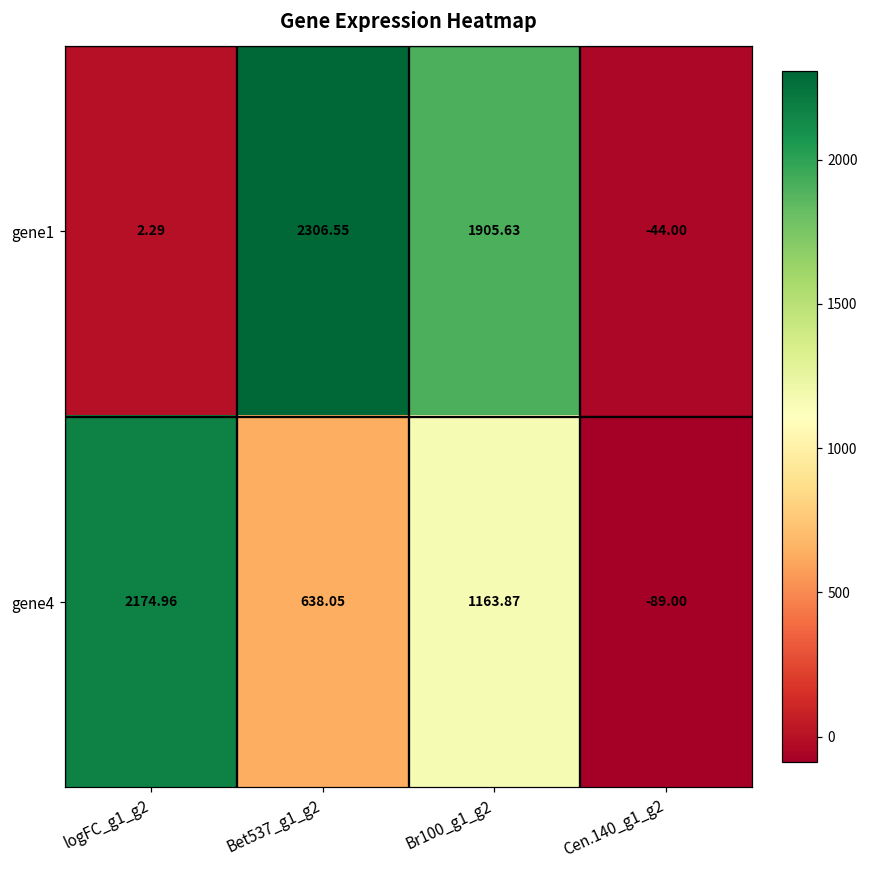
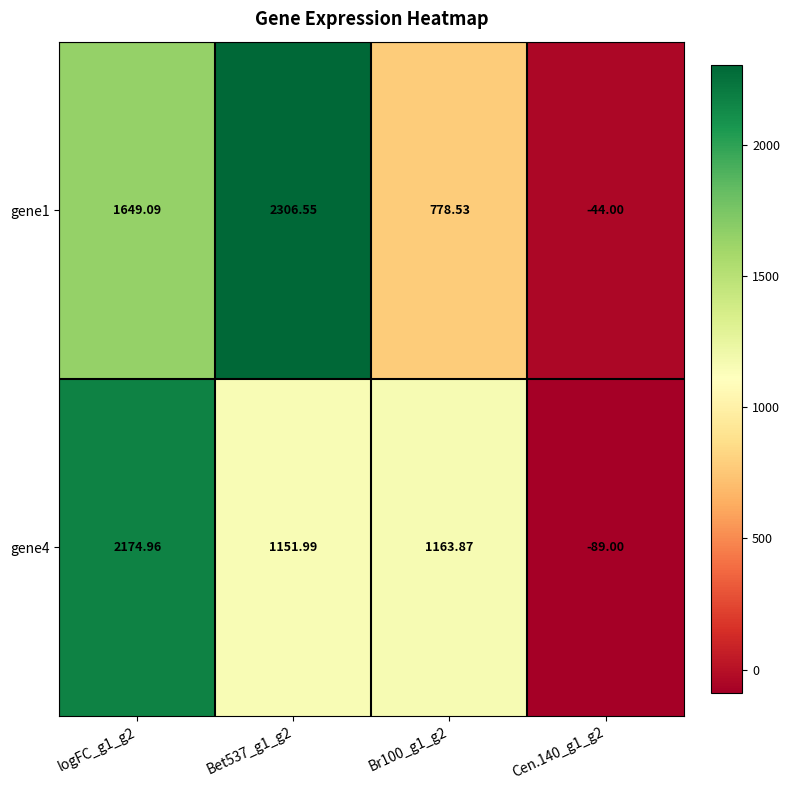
gene1, logFC_g1_g2: 2.29 -> 1649.09
gene1, Br100_g1_g2: 1905.63 -> 778.53
gene4, Bet537_g1_g2: 638.05 -> 1151.99
